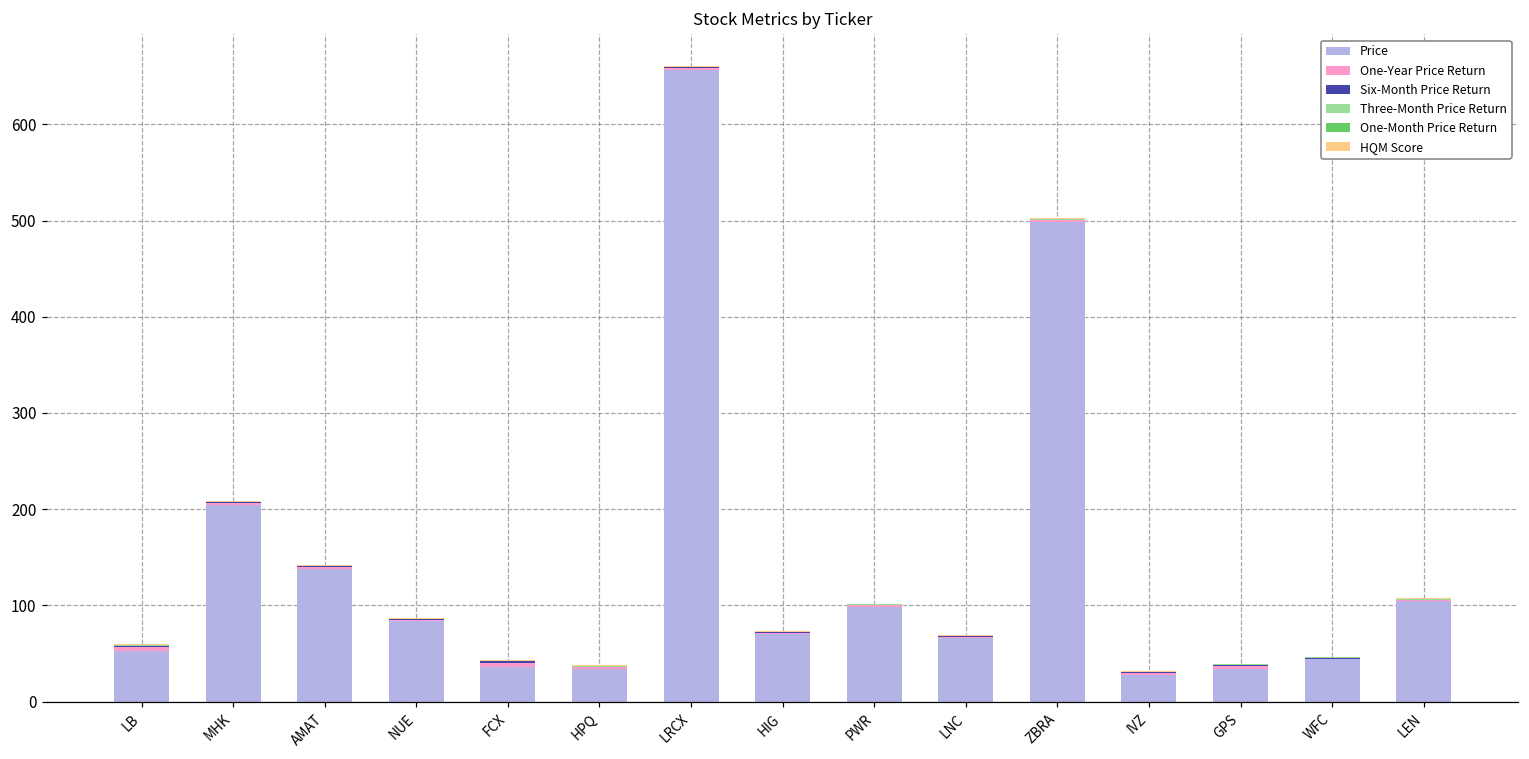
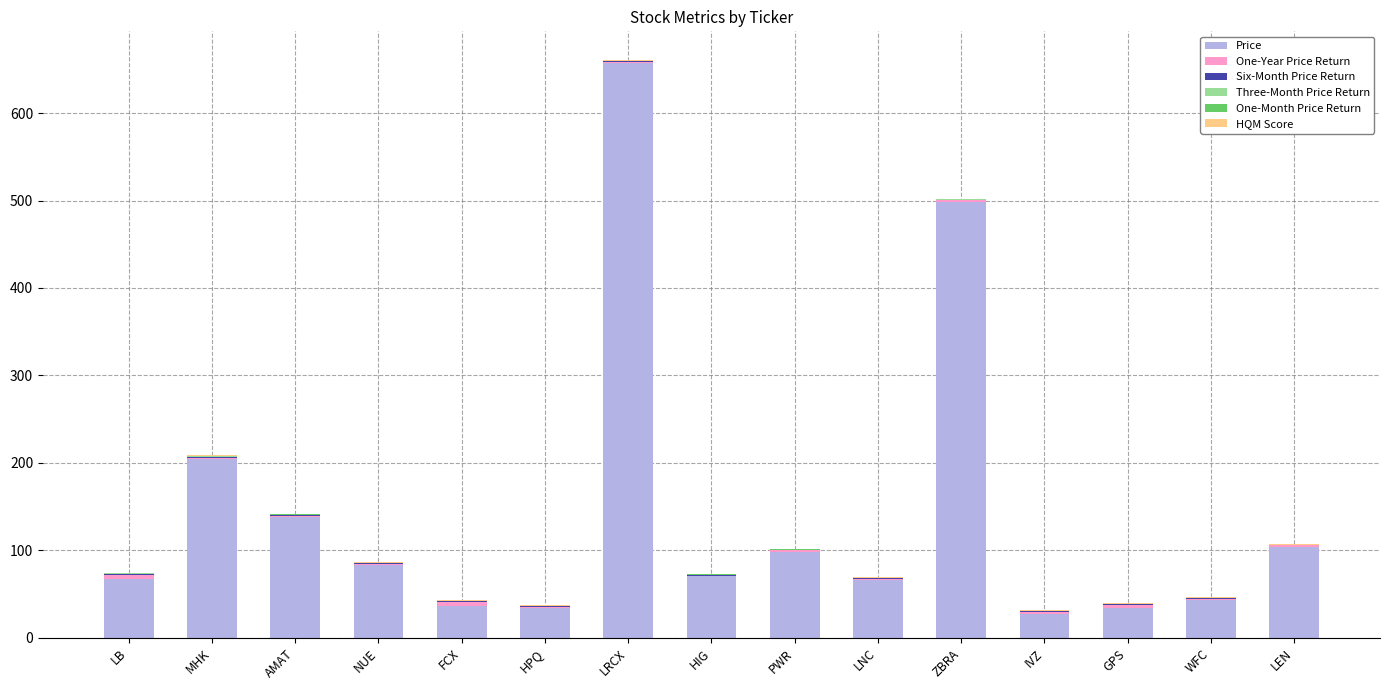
Price, LB: 50 -> 70
